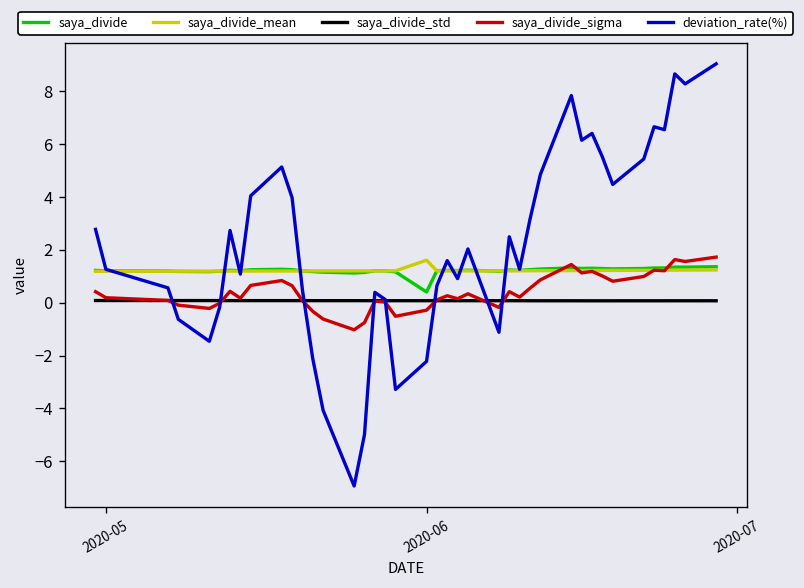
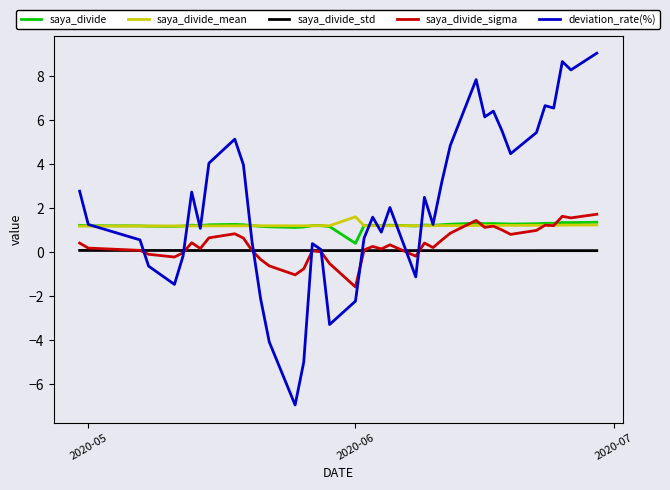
saya_divide_sigma, 2020-06: -0.3 -> -1.6
